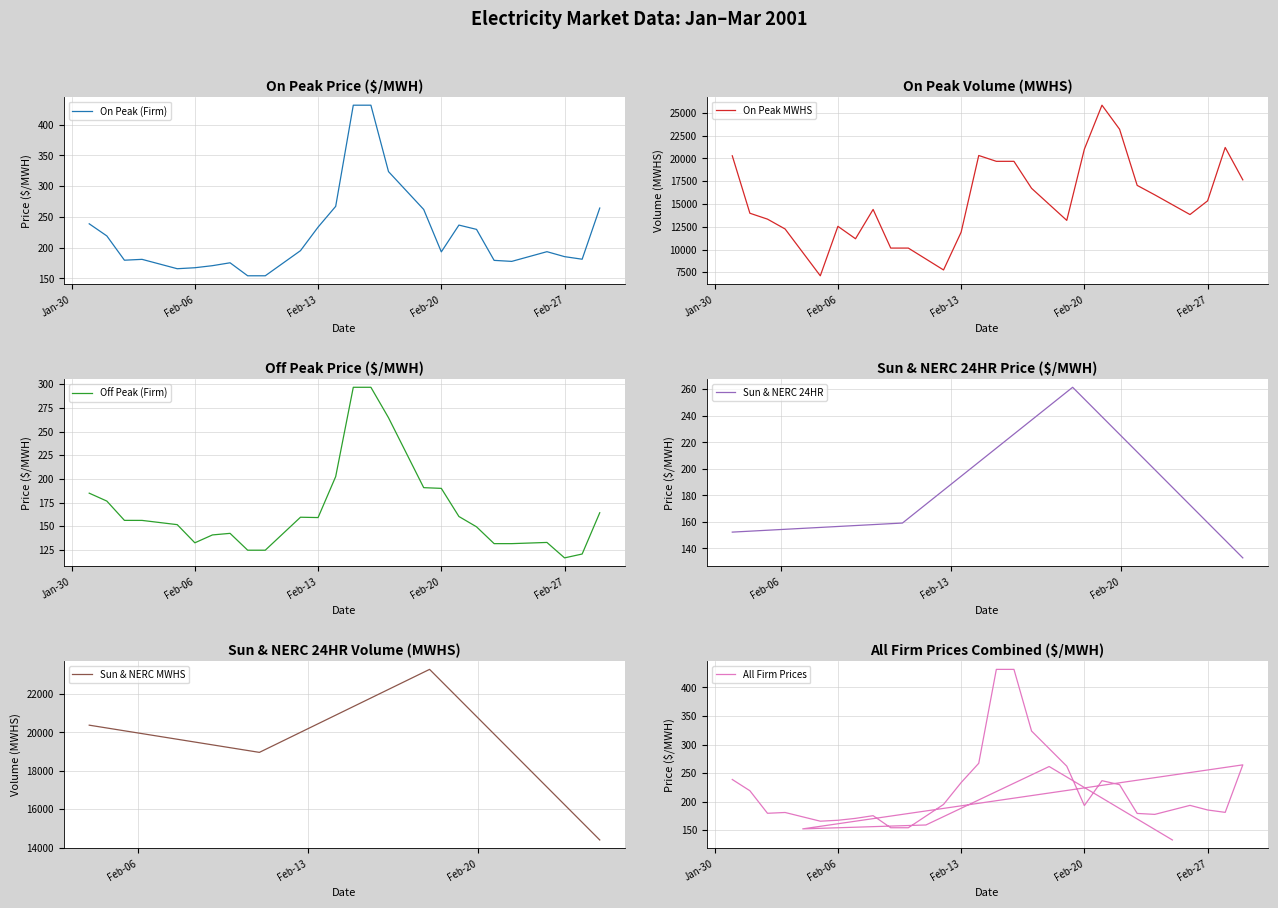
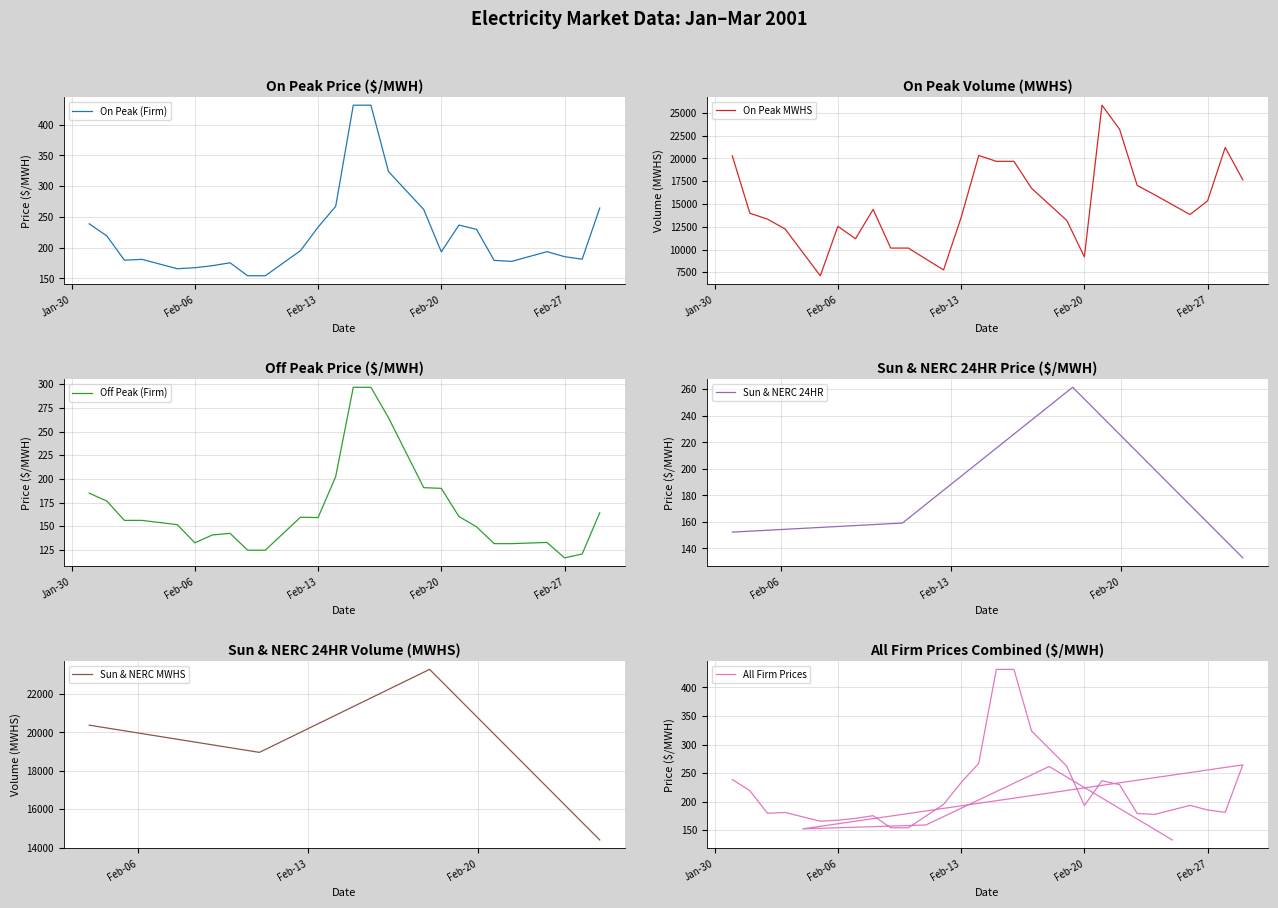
On Peak Volume (MWHS), Feb-13: 12000 -> 14000
On Peak Volume (MWHS), Feb-20: 21000 -> 9000
